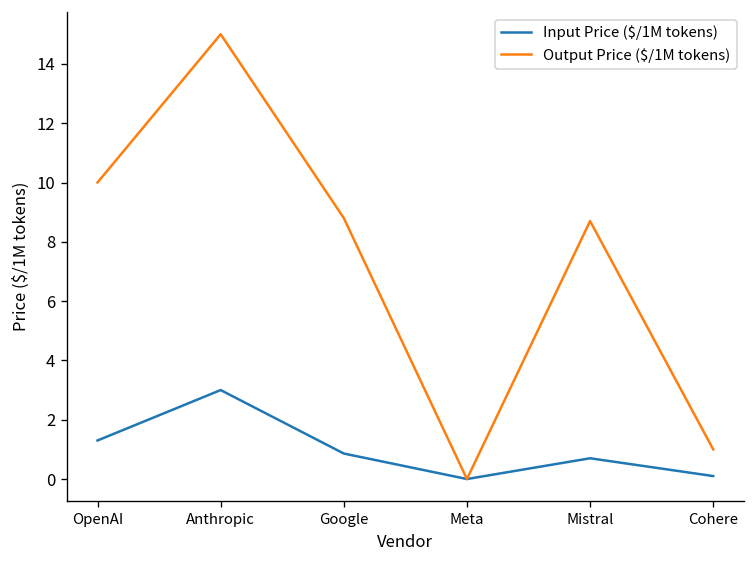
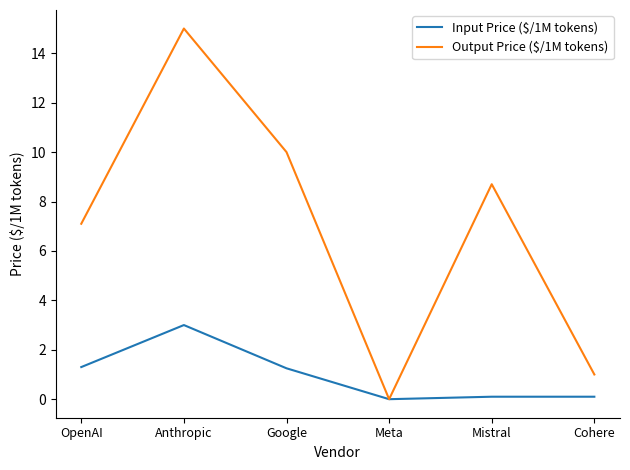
Output Price ($/1M tokens), OpenAI: 10.0 -> 7.1
Input Price ($/1M tokens), Google: 0.9 -> 1.3
Output Price ($/1M tokens), Google: 8.8 -> 10.0
Input Price ($/1M tokens), Mistral: 0.7 -> 0.1
